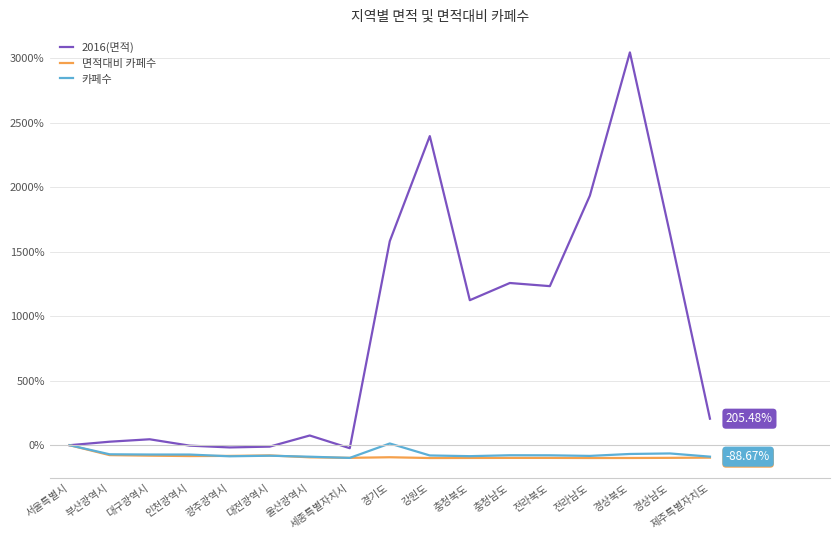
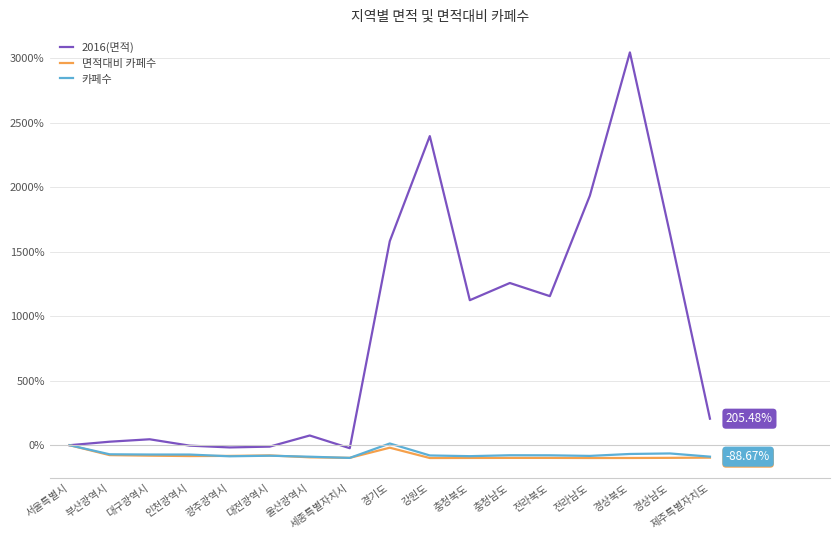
면적대비 카페수, 경기도: -90% -> -20%
2016(면적), 전라북도: 1230% -> 1160%
